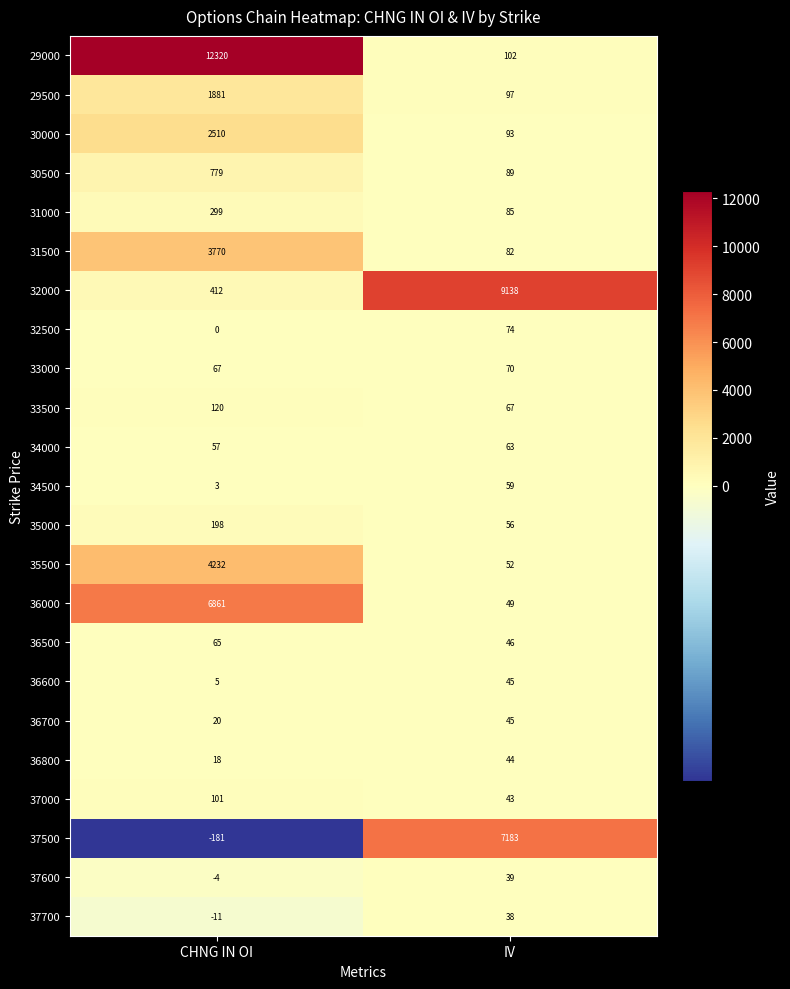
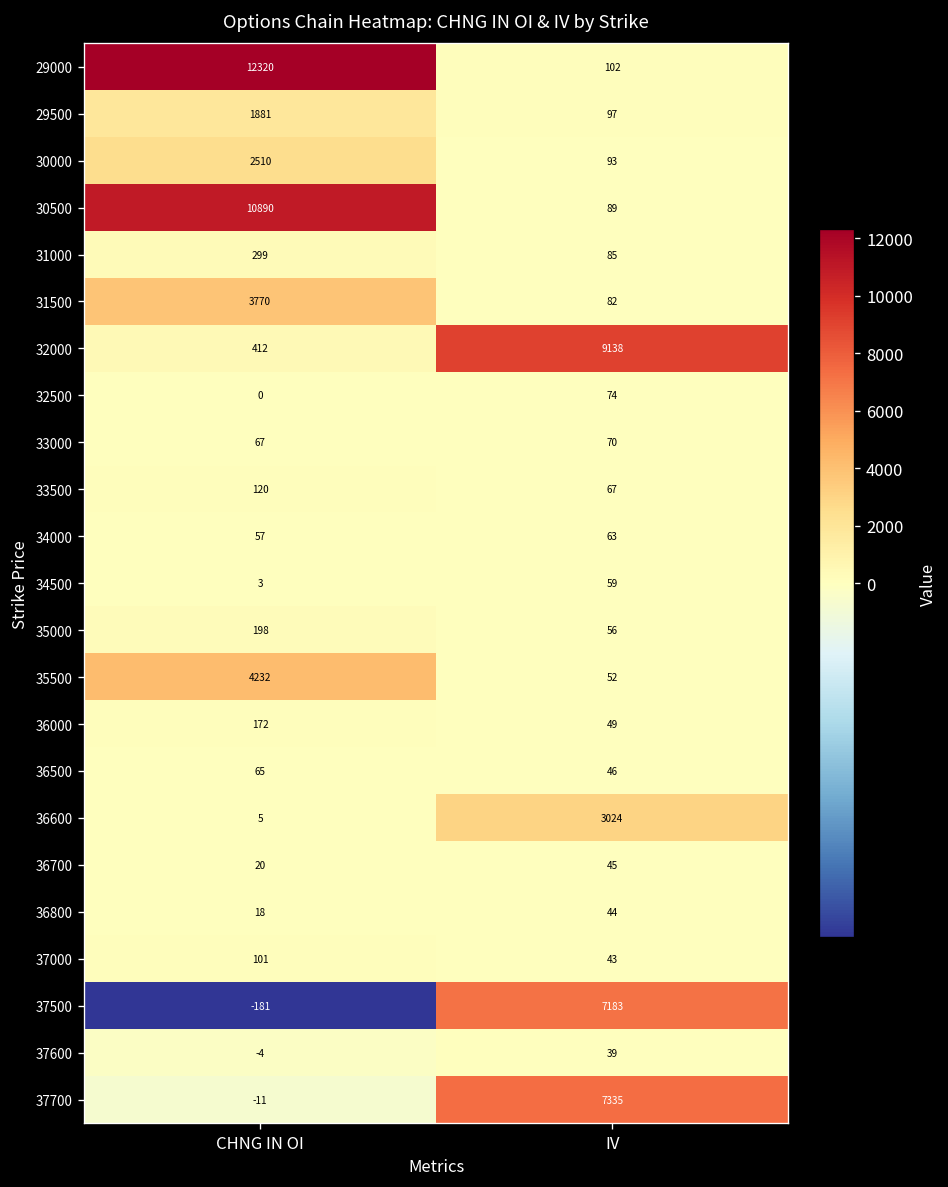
30500, CHNG IN OI: 779 -> 10890
36000, CHNG IN OI: 6861 -> 172
36600, IV: 45 -> 3024
37700, IV: 38 -> 7335
